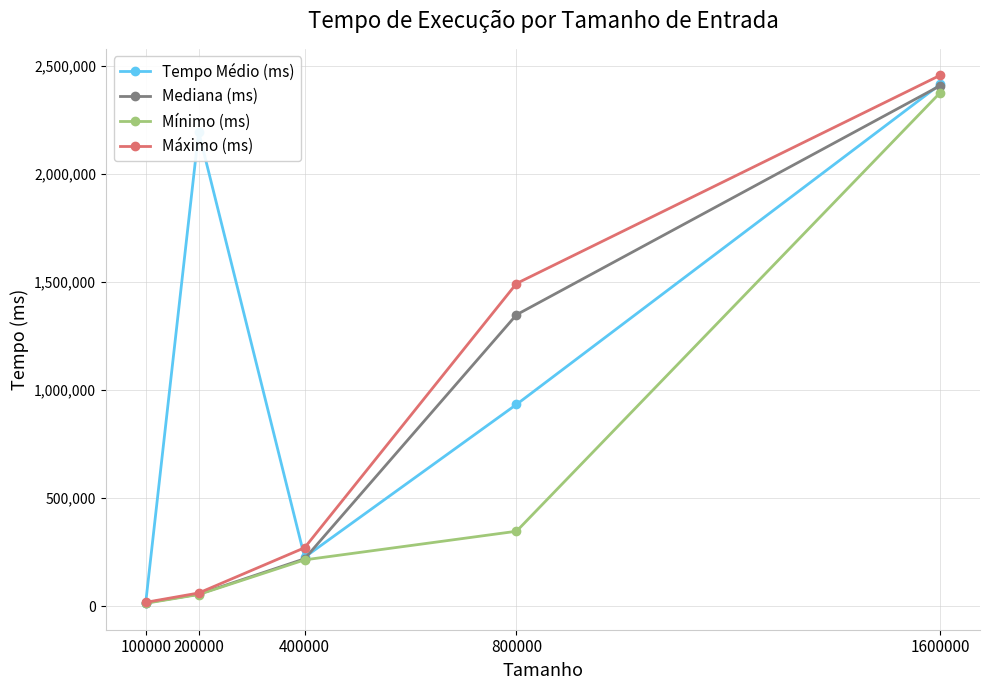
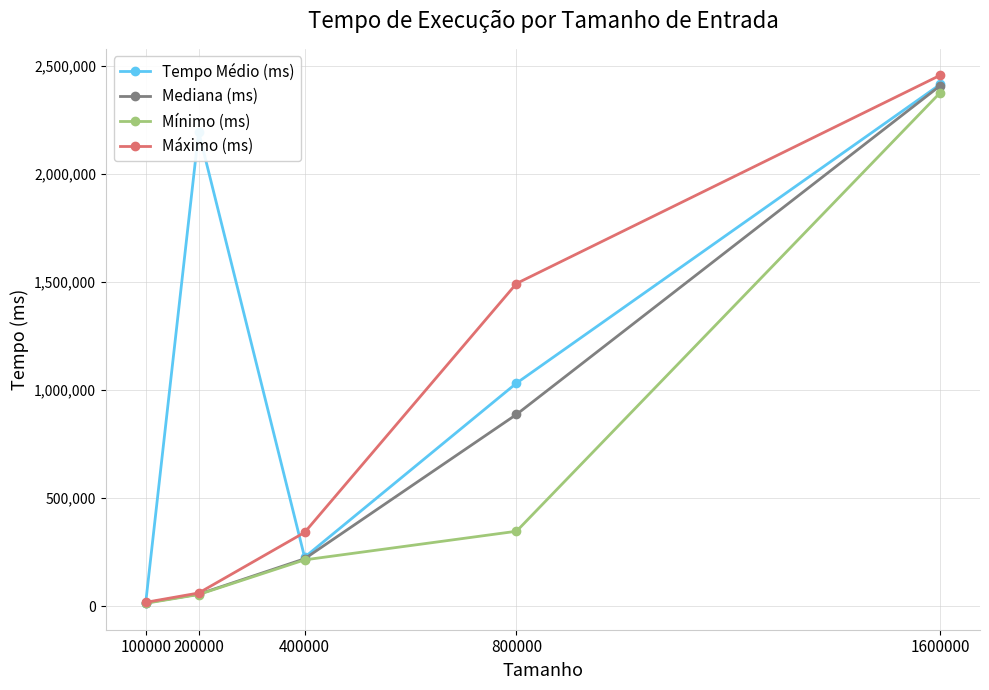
Máximo (ms), 400000: 270,000 -> 340,000
Tempo Médio (ms), 800000: 930,000 -> 1,030,000
Mediana (ms), 800000: 1,350,000 -> 890,000
